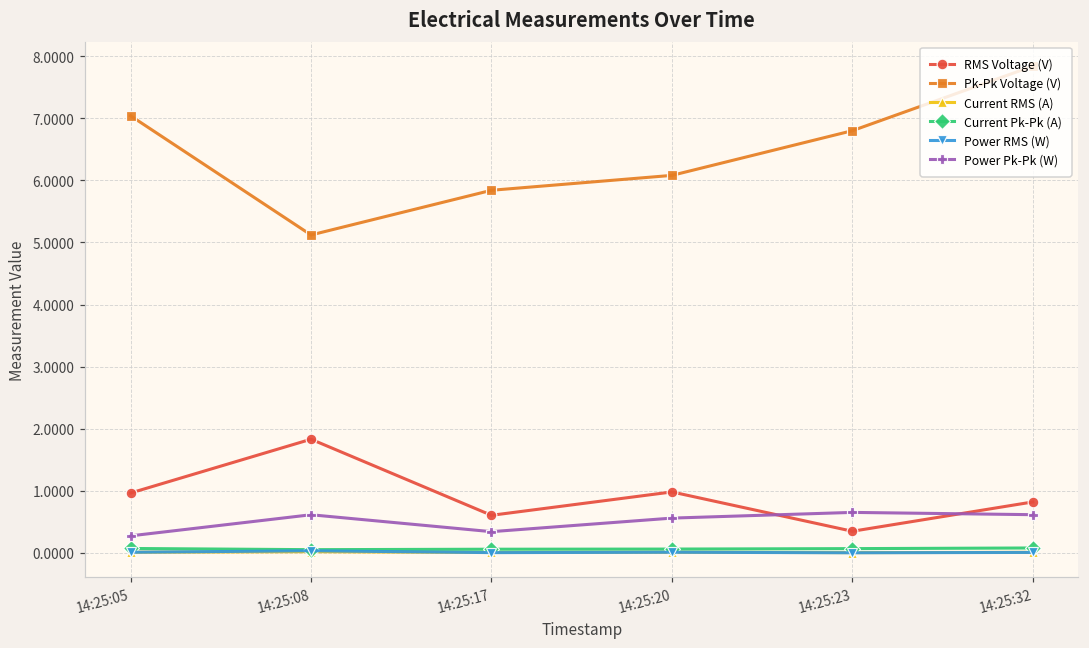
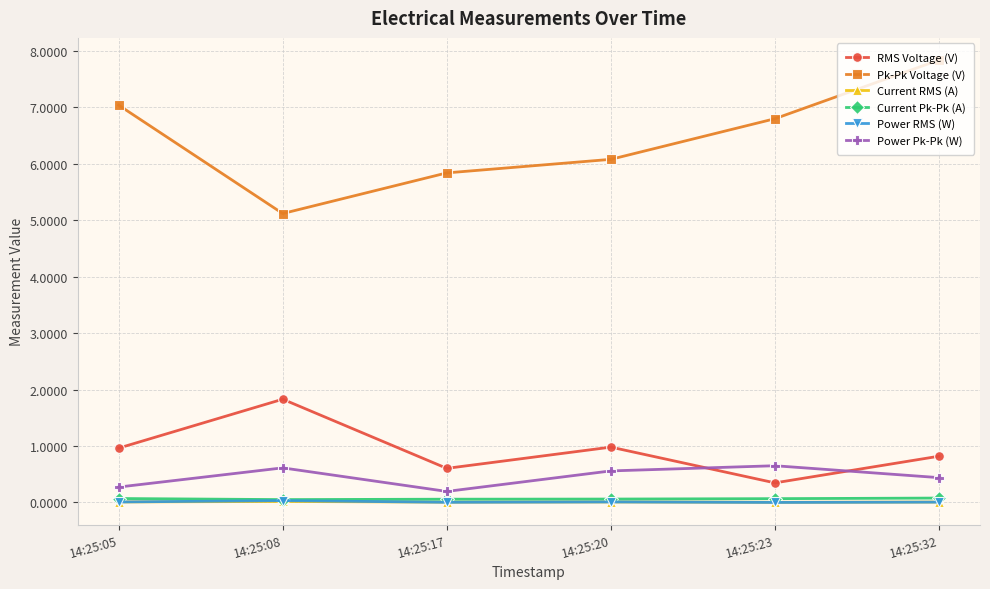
Power Pk-Pk (W), 14:25:17: 0.3 -> 0.2
Power Pk-Pk (W), 14:25:32: 0.6 -> 0.4
